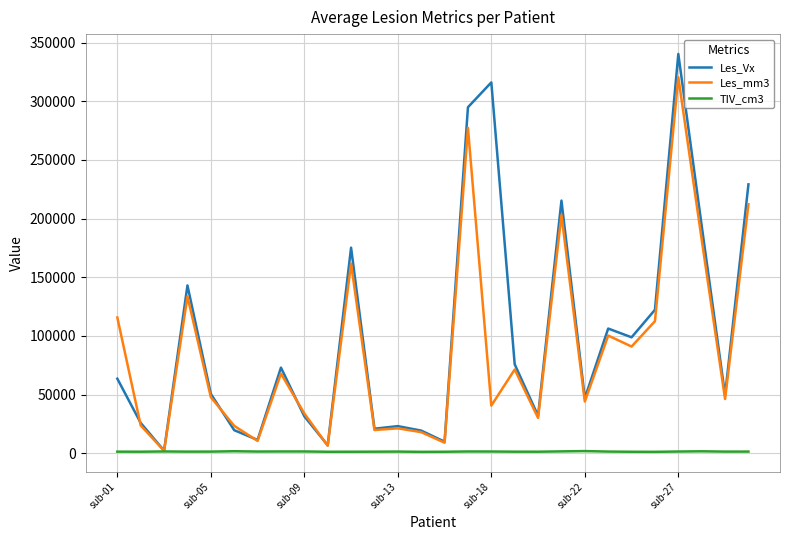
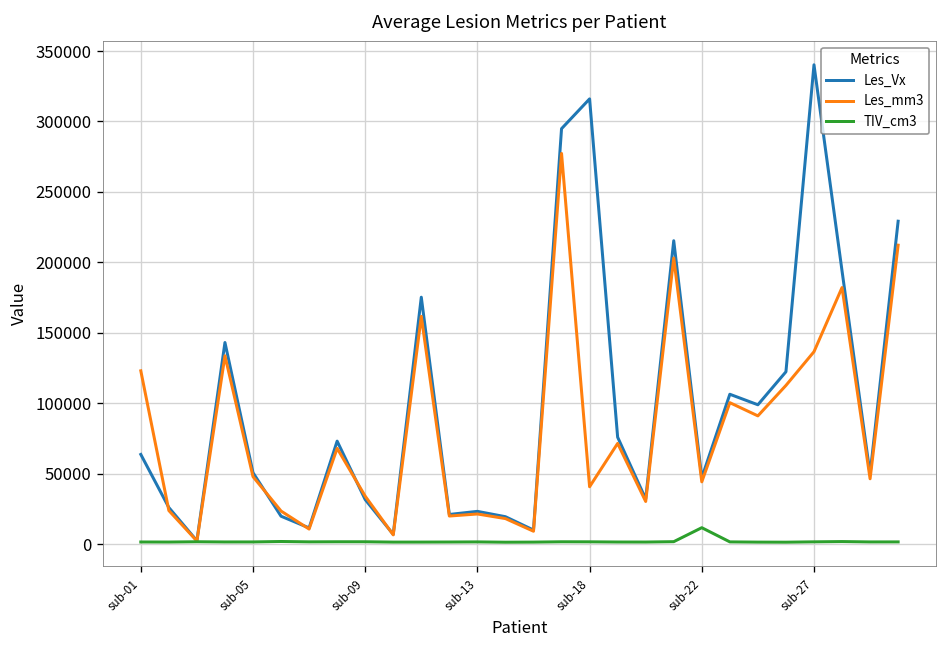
Les_mm3, sub-01: 116000 -> 123000
TIV_cm3, sub-22: 2000 -> 12000
Les_mm3, sub-27: 320000 -> 137000
